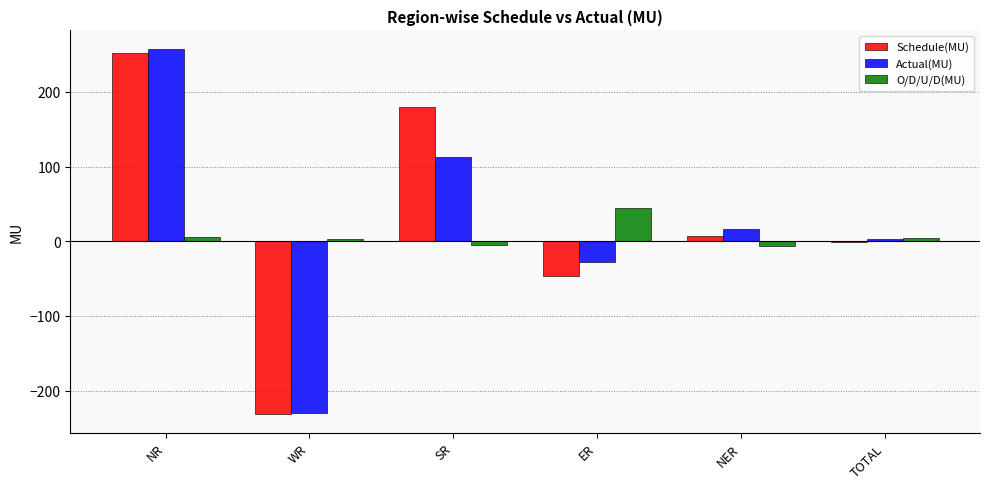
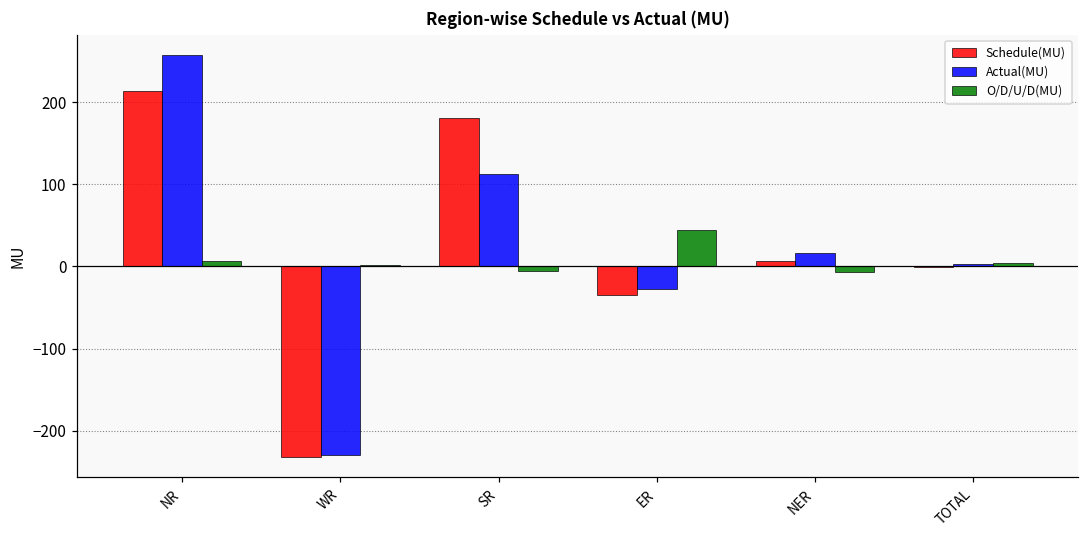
Schedule(MU), NR: 250 -> 210
Schedule(MU), ER: -50 -> -30
